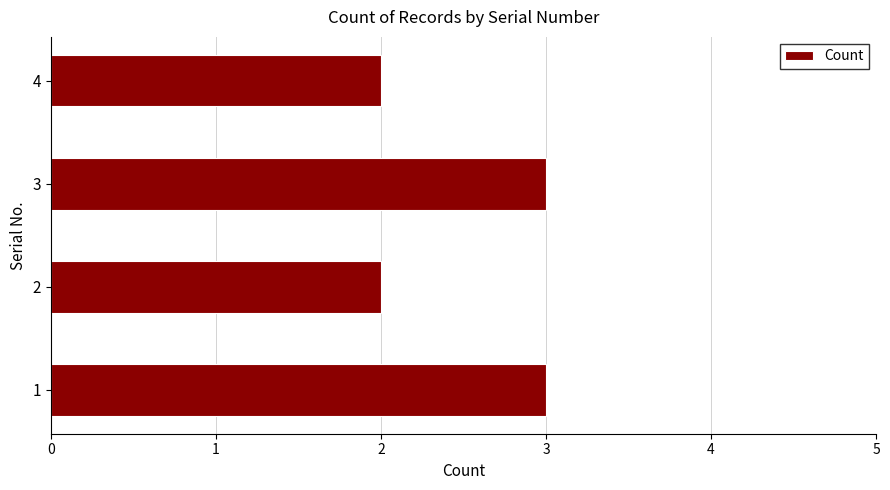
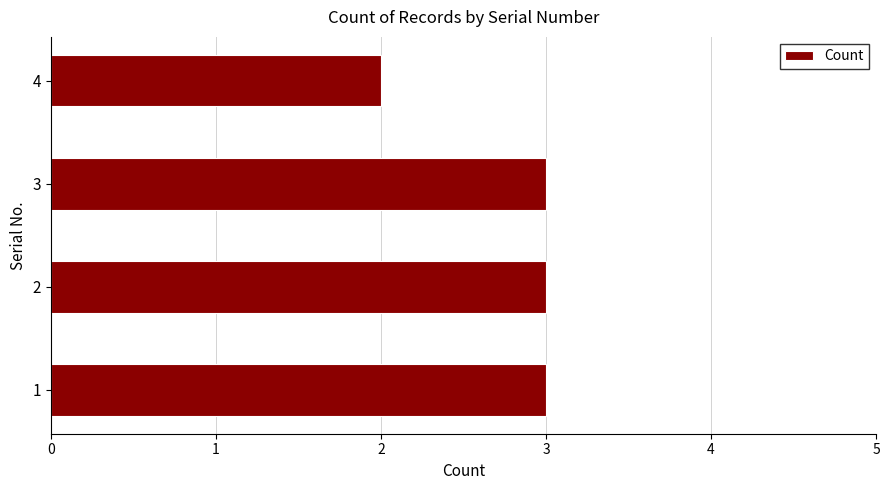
2: 2 -> 3
